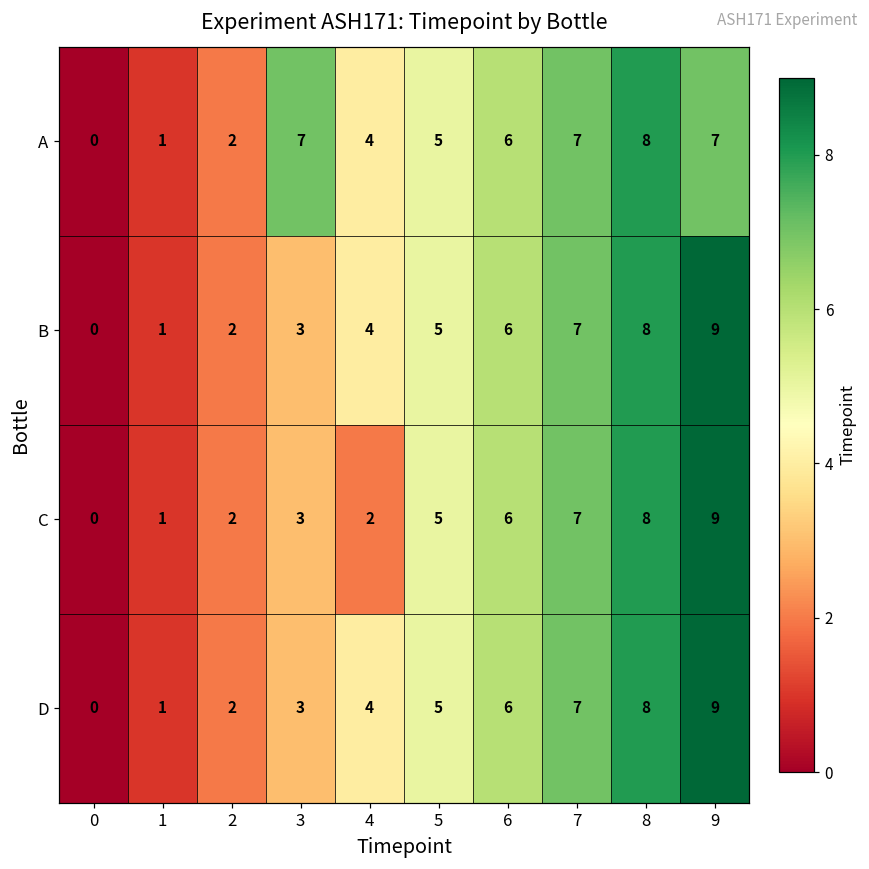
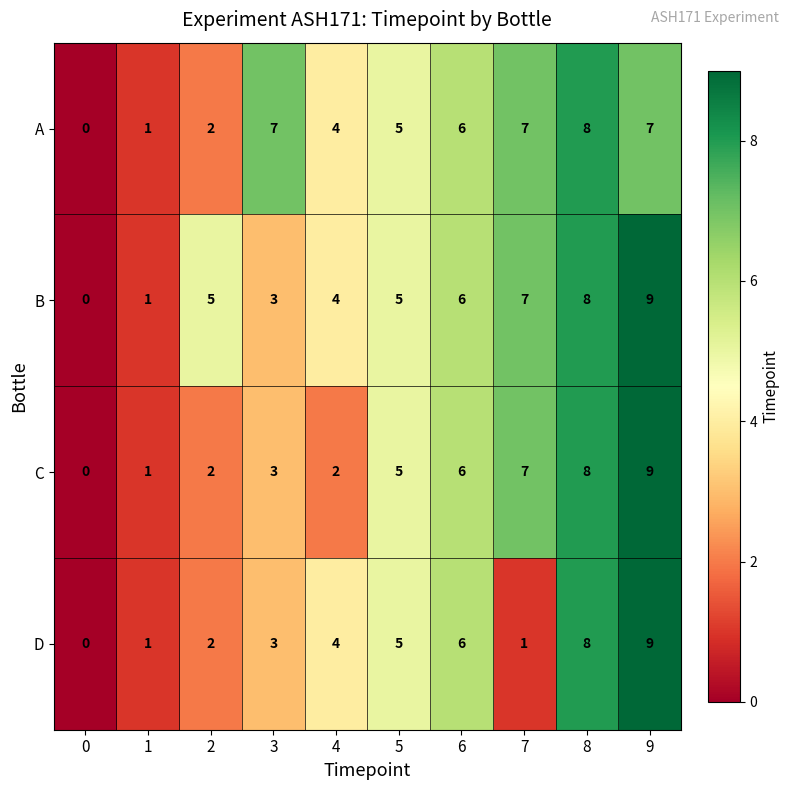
B, 2: 2 -> 5
D, 7: 7 -> 1
